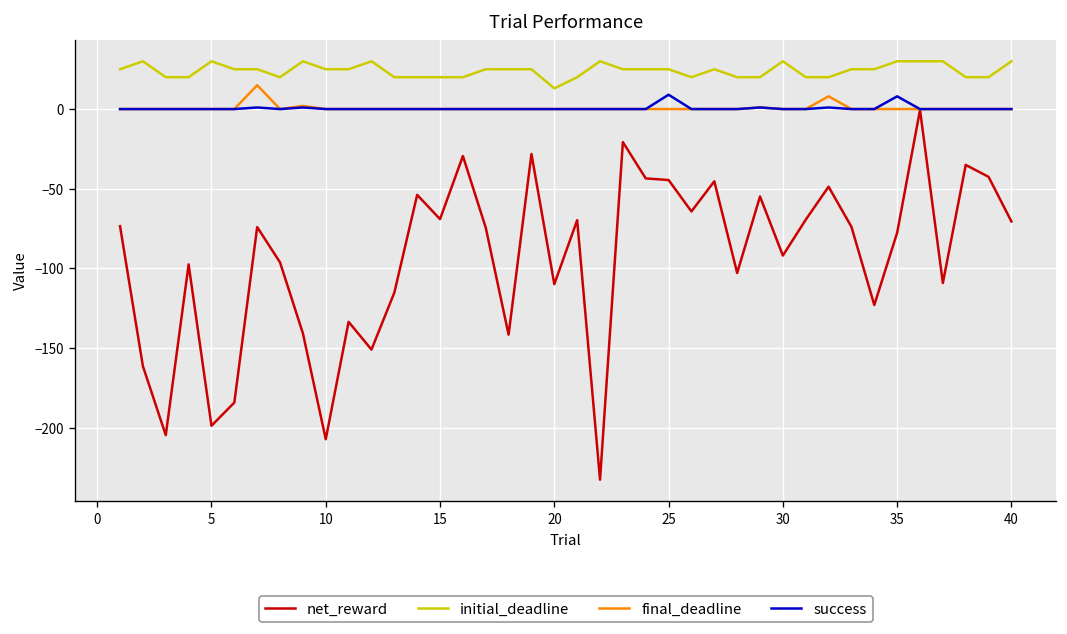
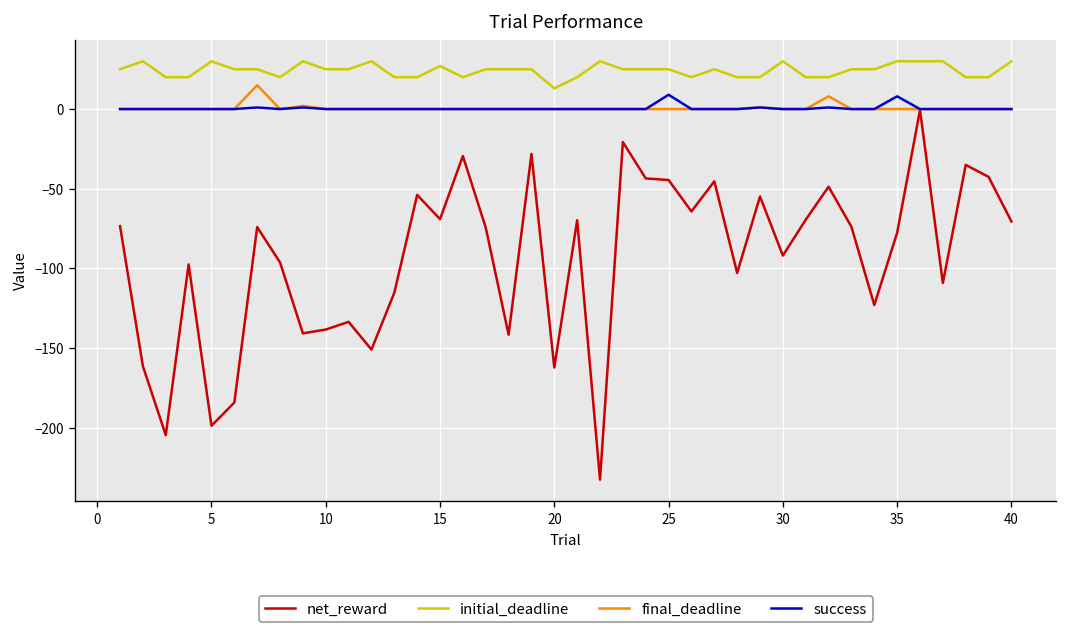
net_reward, 10: -207 -> -138
initial_deadline, 15: 20 -> 27
net_reward, 20: -110 -> -162
